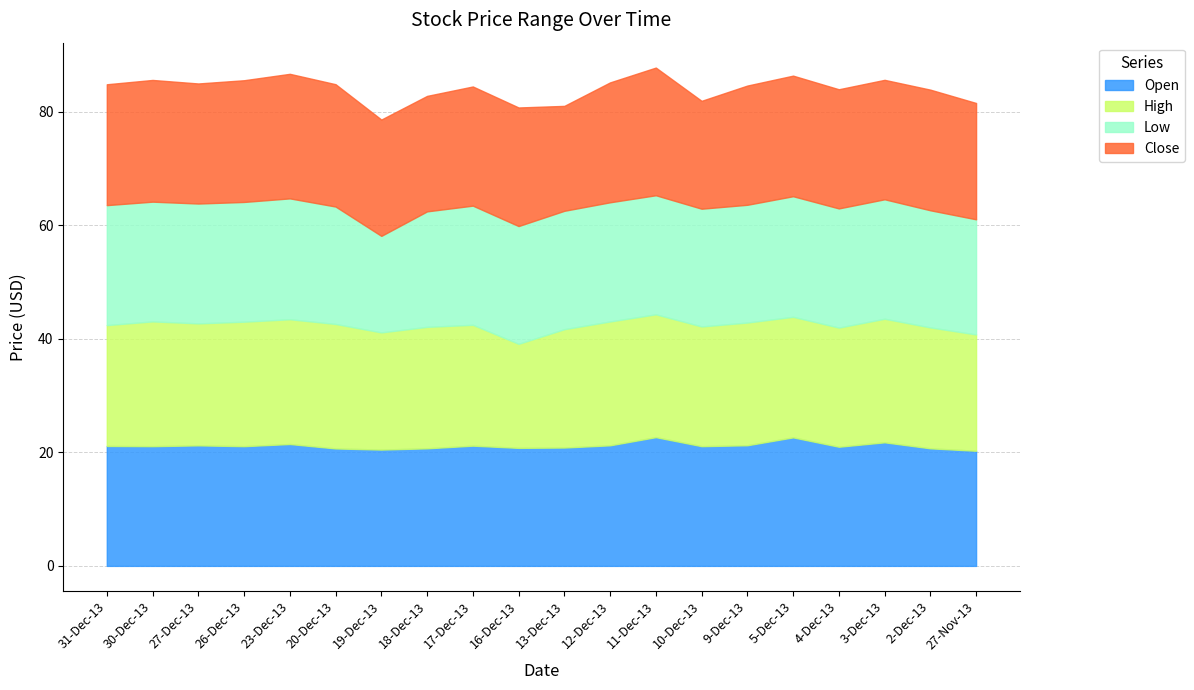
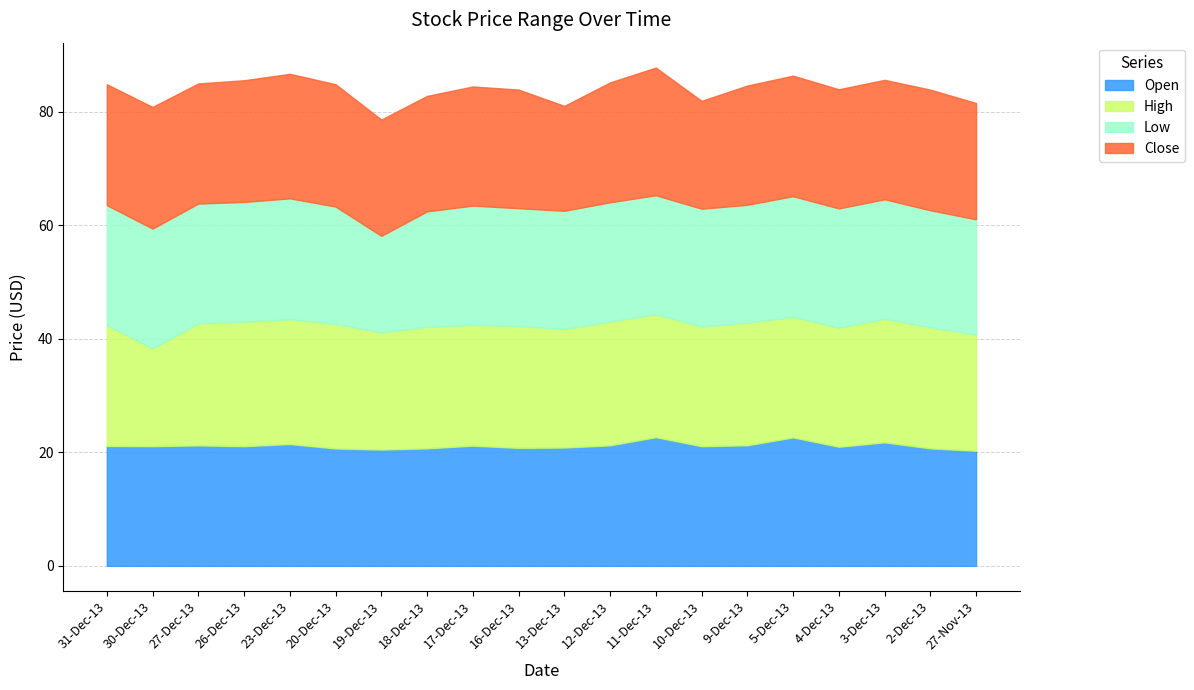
High, 30-Dec-13: 22 -> 17
High, 16-Dec-13: 18 -> 21
